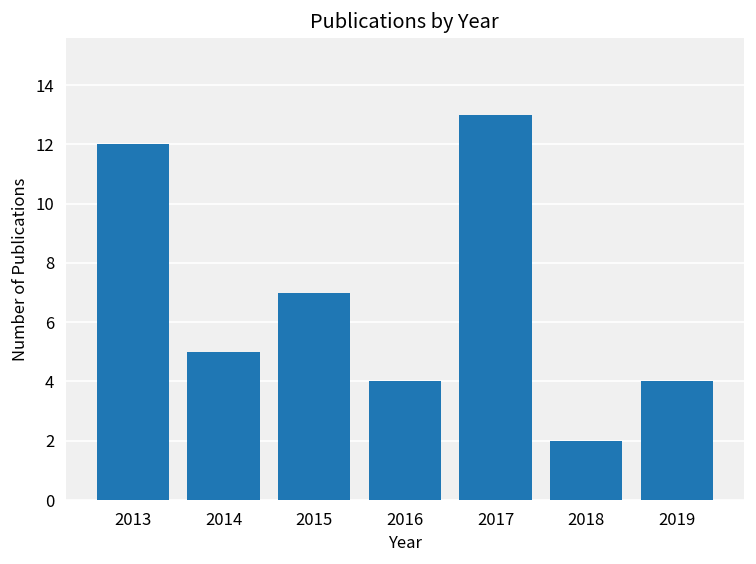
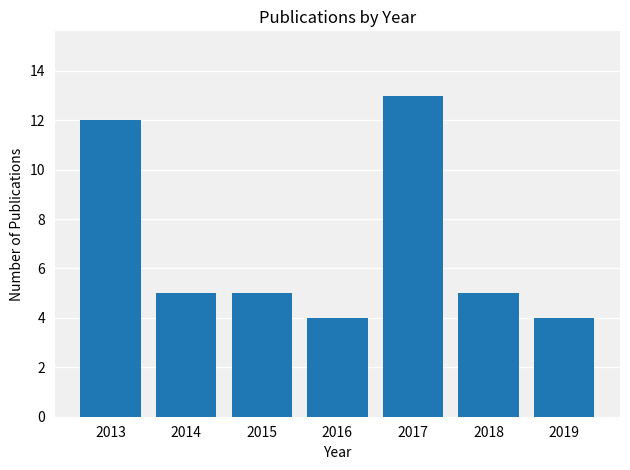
2015: 7 -> 5
2018: 2 -> 5
